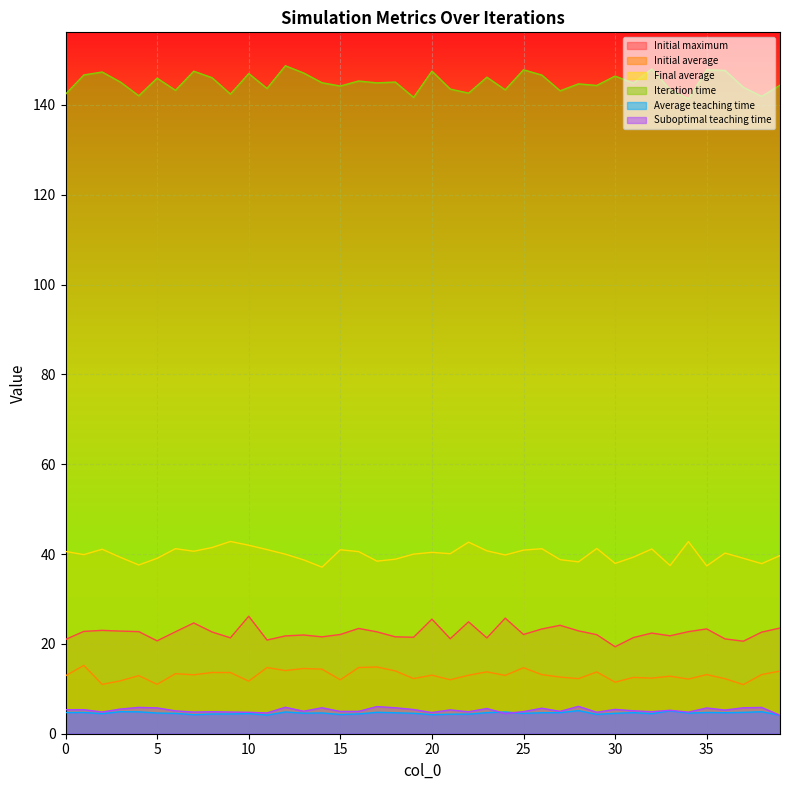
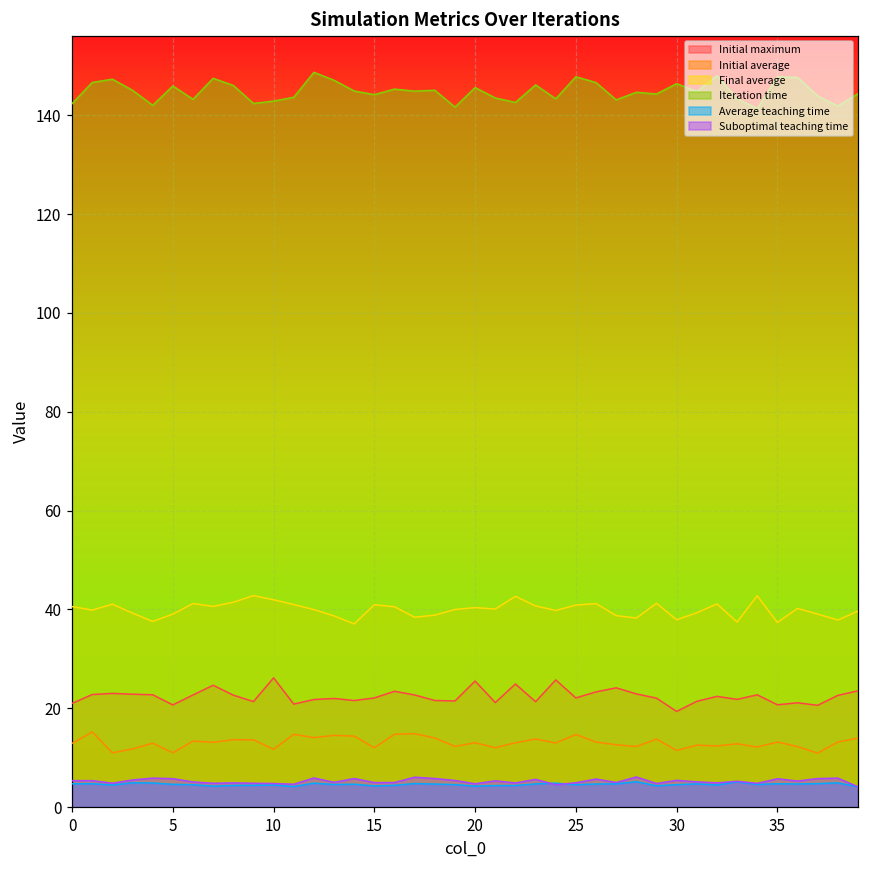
Iteration time, 10: 147 -> 143
Iteration time, 20: 148 -> 146
Initial maximum, 35: 23 -> 21
